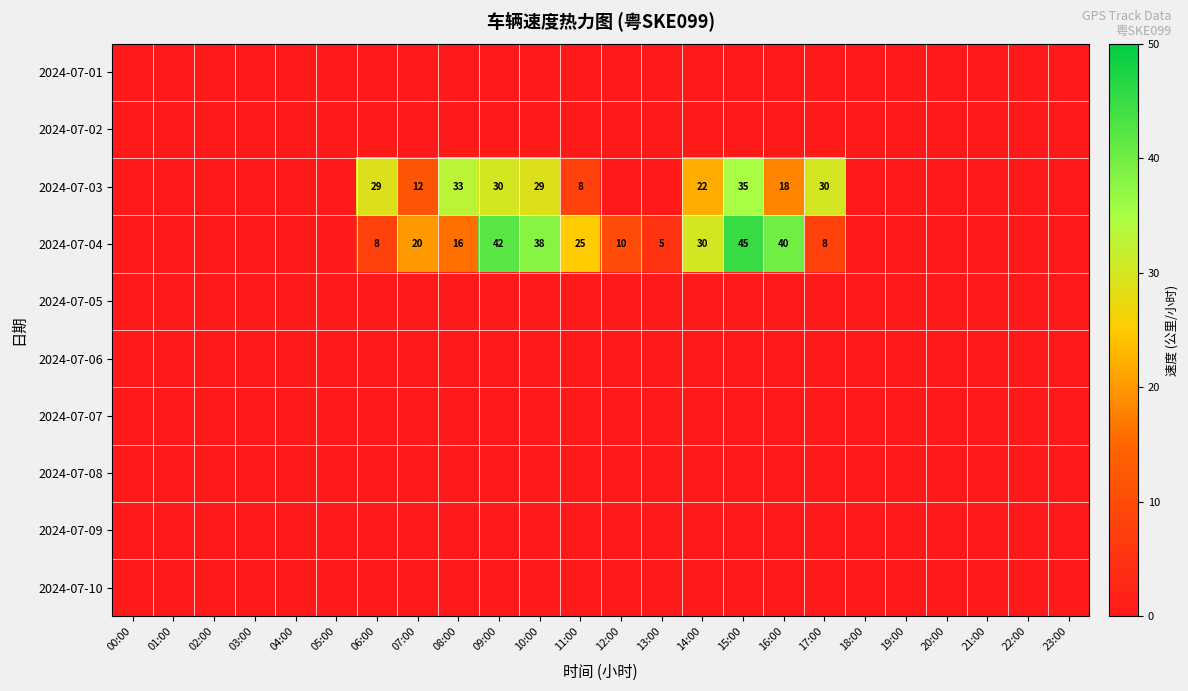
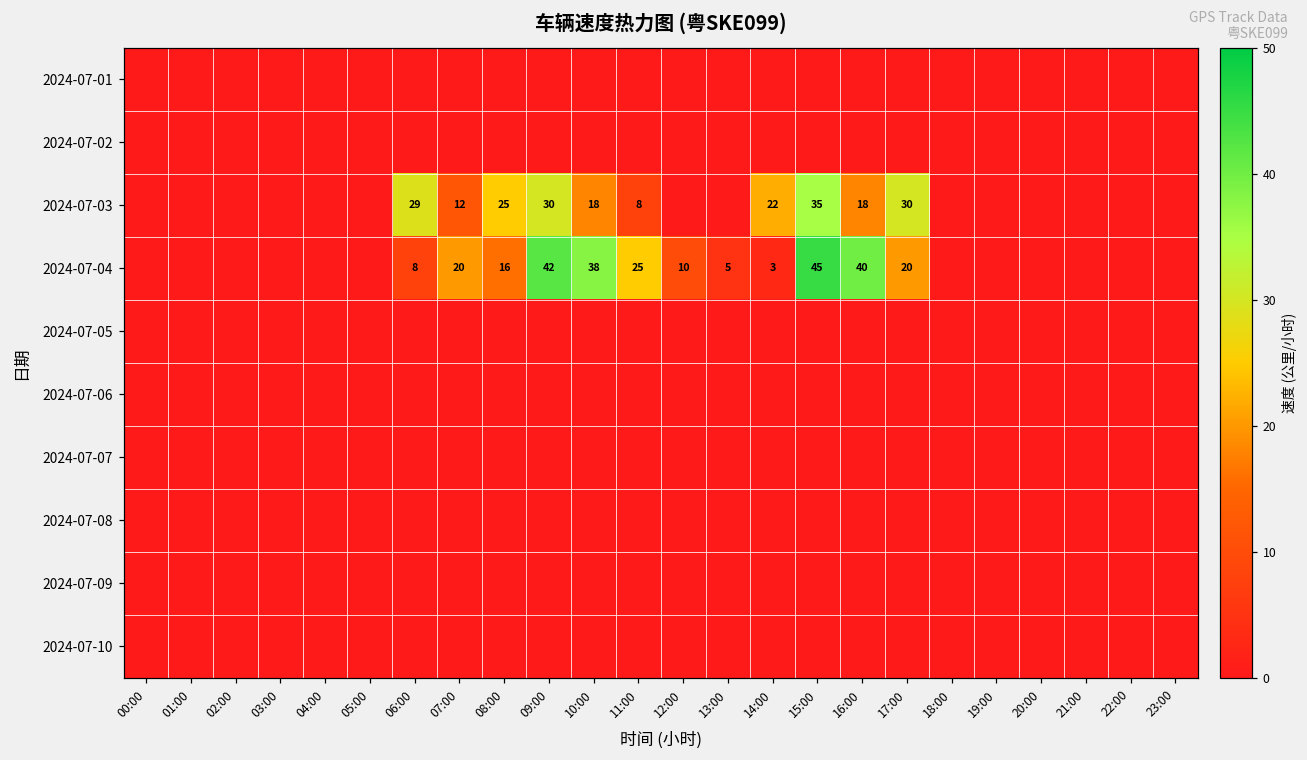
2024-07-03, 08:00: 33 -> 25
2024-07-03, 10:00: 29 -> 18
2024-07-04, 14:00: 30 -> 3
2024-07-04, 17:00: 8 -> 20
